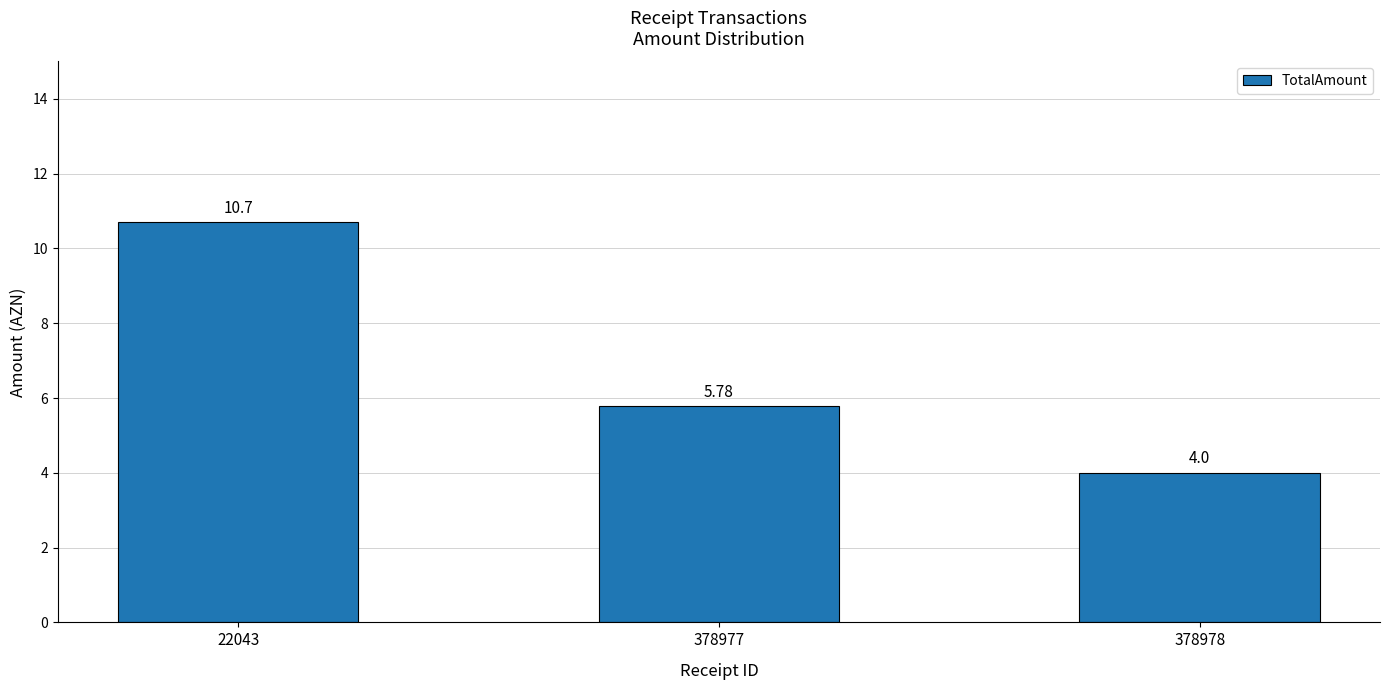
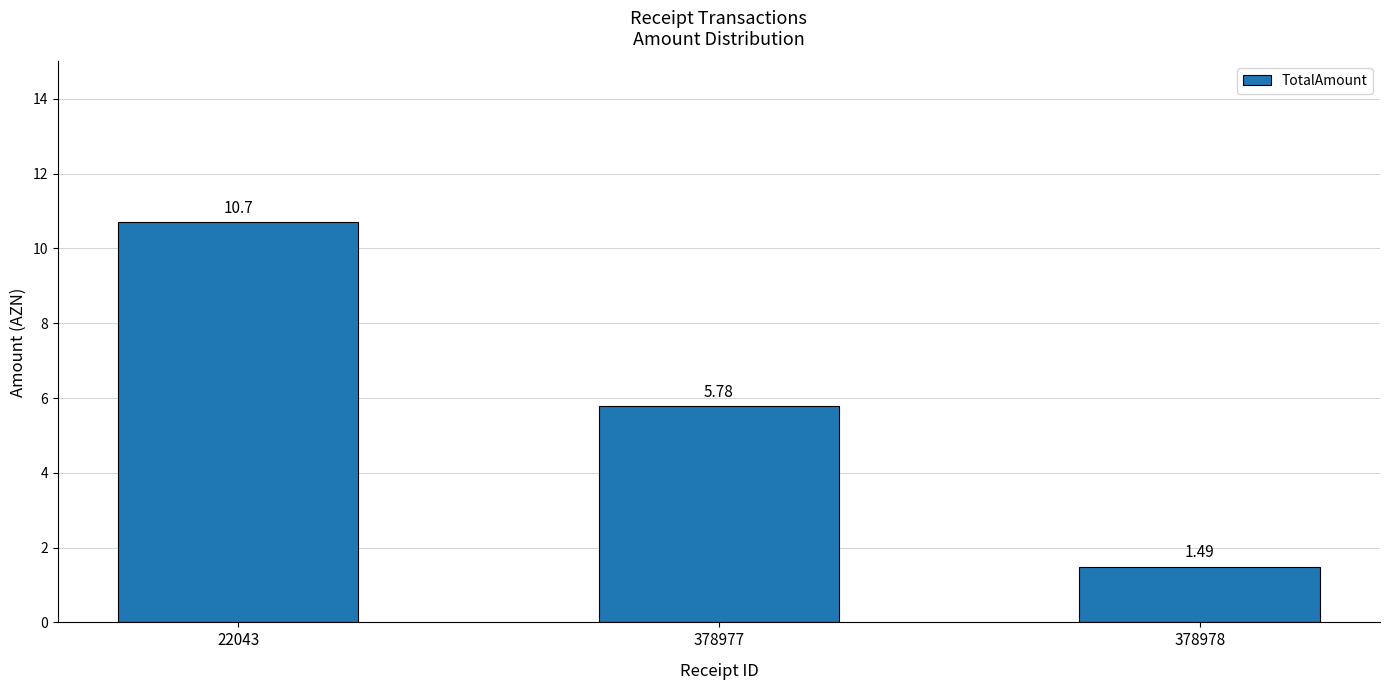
378978: 4.0 -> 1.49
